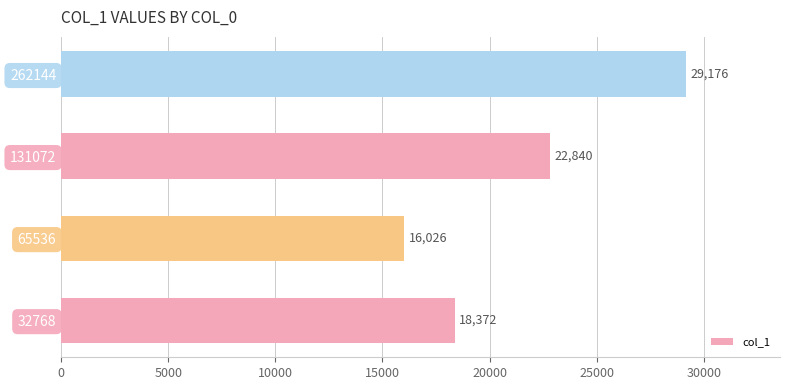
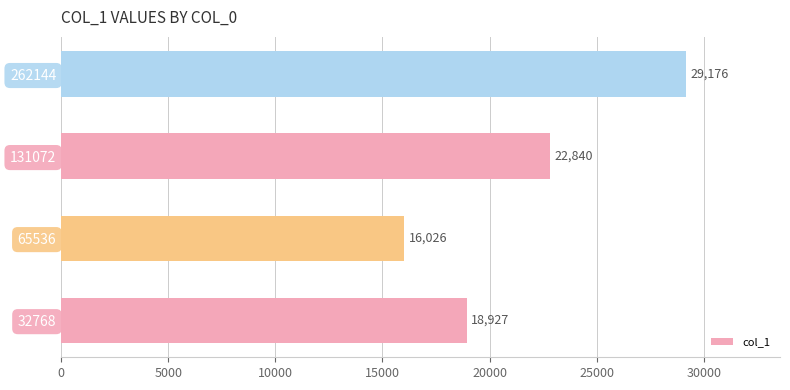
32768: 18,372 -> 18,927
